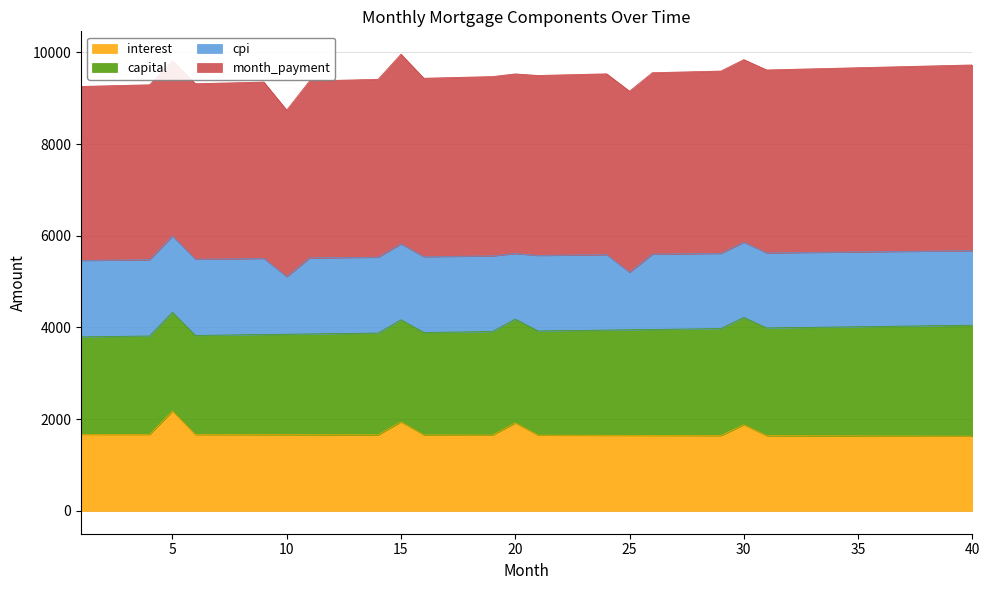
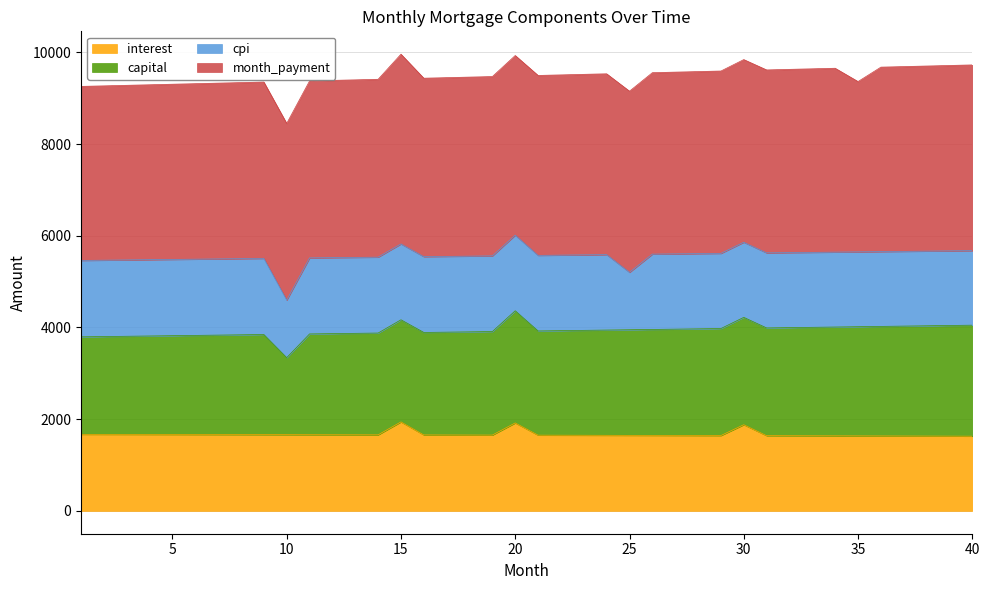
interest, 5: 2200 -> 1700
capital, 10: 2200 -> 1700
month_payment, 10: 3600 -> 3900
capital, 20: 2300 -> 2400
cpi, 20: 1400 -> 1600
month_payment, 35: 4000 -> 3700
